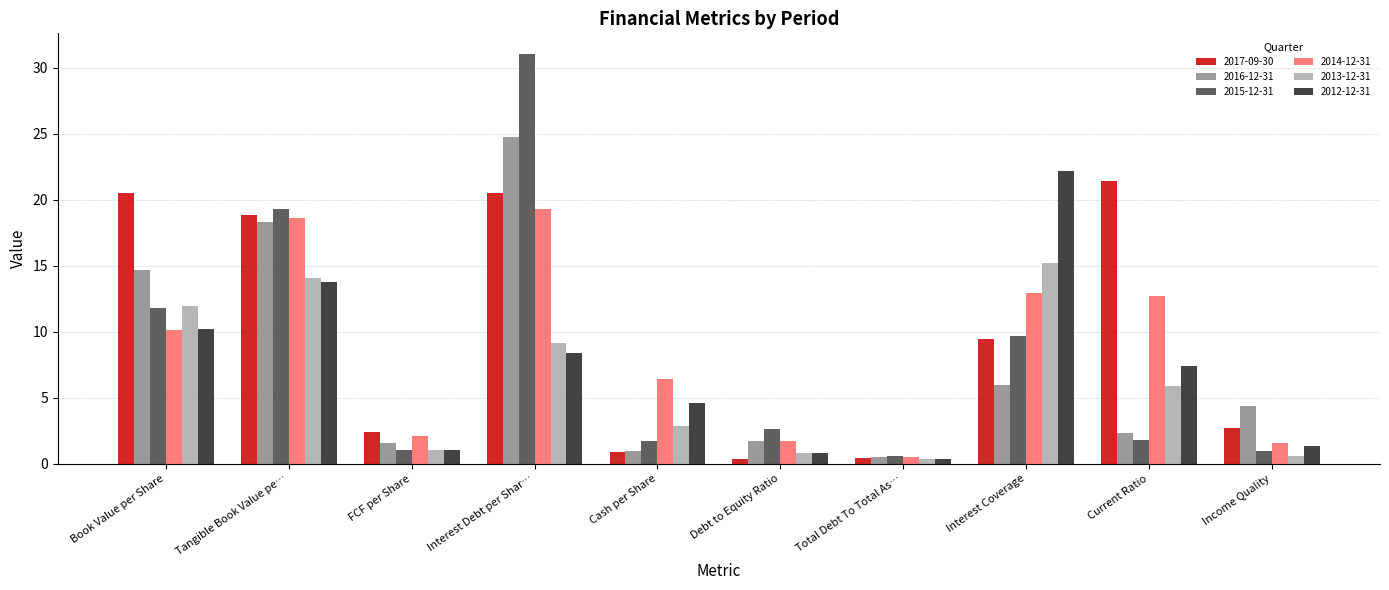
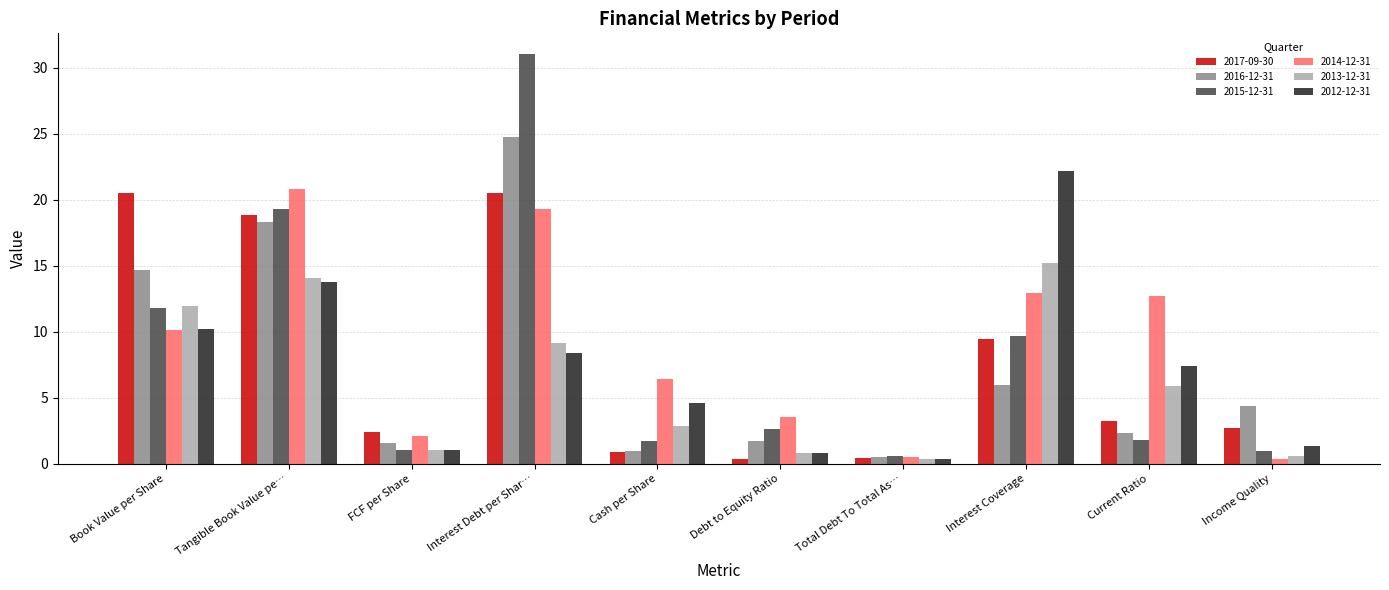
2014-12-31, Tangible Book Value pe…: 18.6 -> 20.8
2014-12-31, Debt to Equity Ratio: 1.7 -> 3.5
2017-09-30, Current Ratio: 21.4 -> 3.2
2014-12-31, Income Quality: 1.6 -> 0.3
